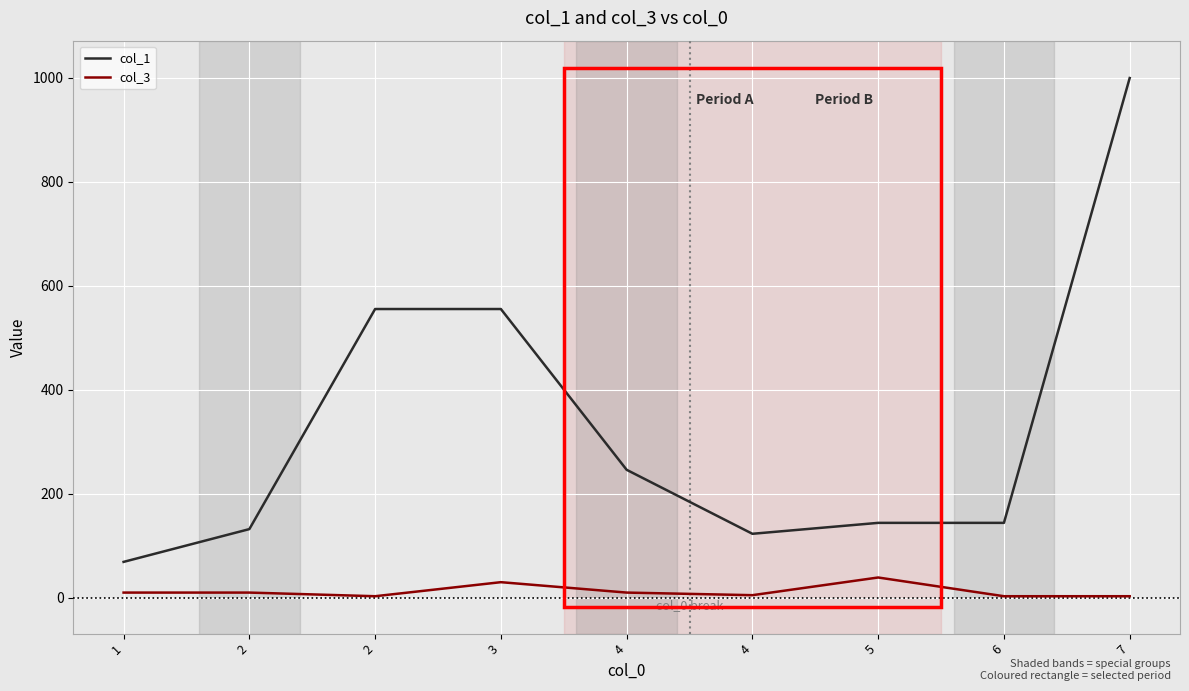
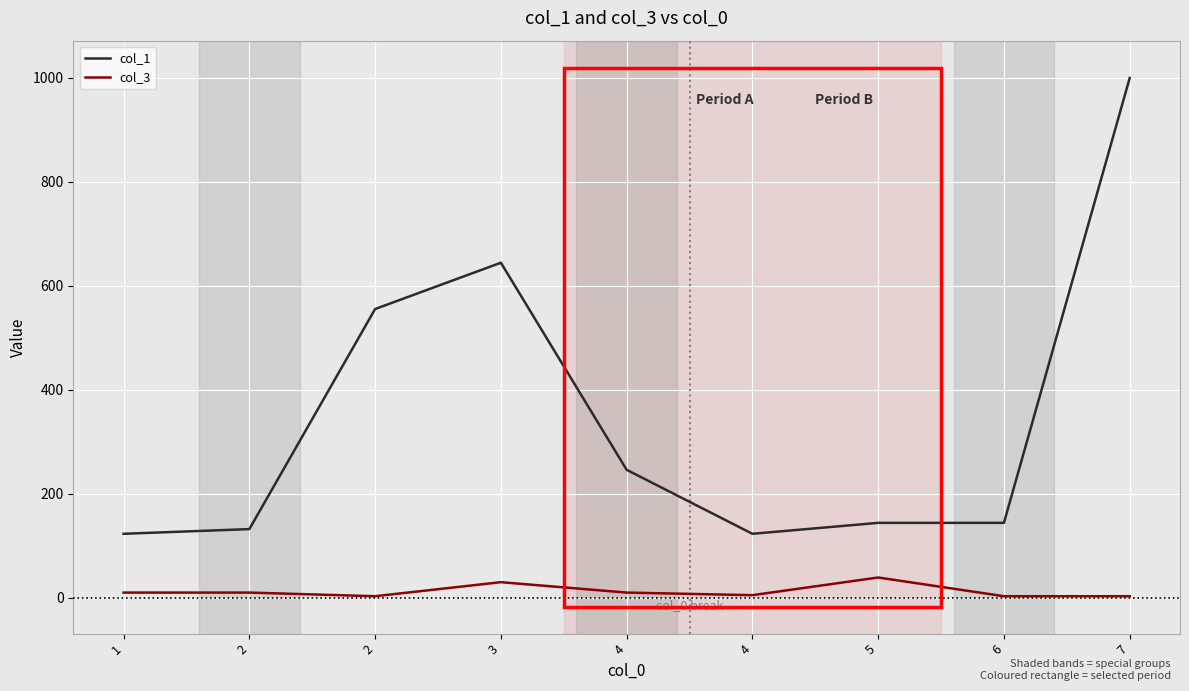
col_1, 1: 70 -> 120
col_1, 3: 560 -> 640
